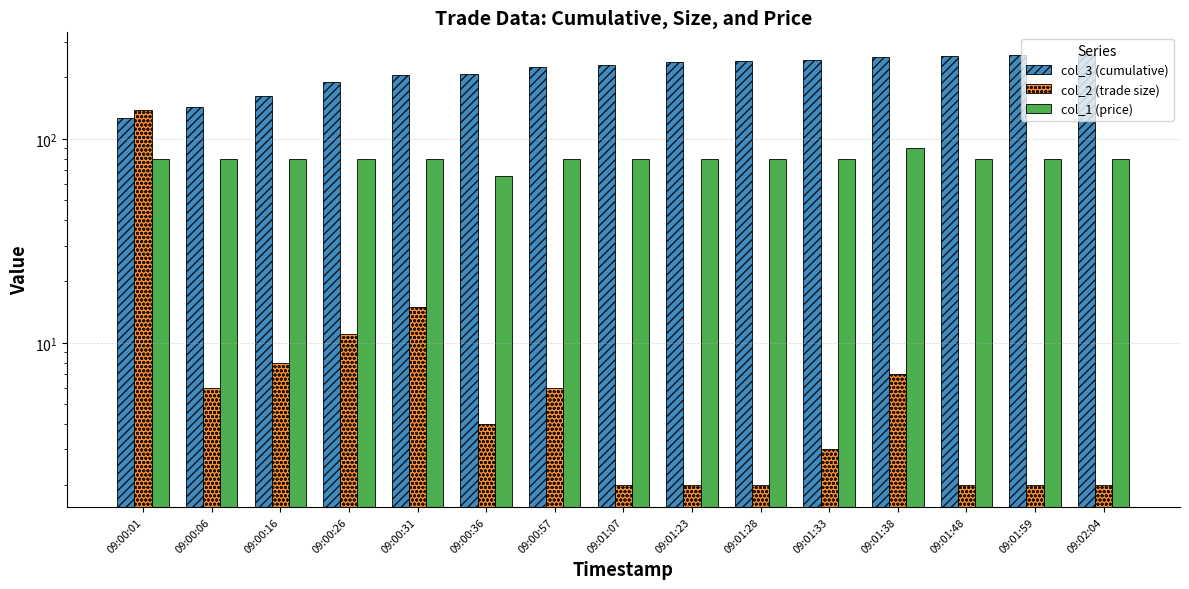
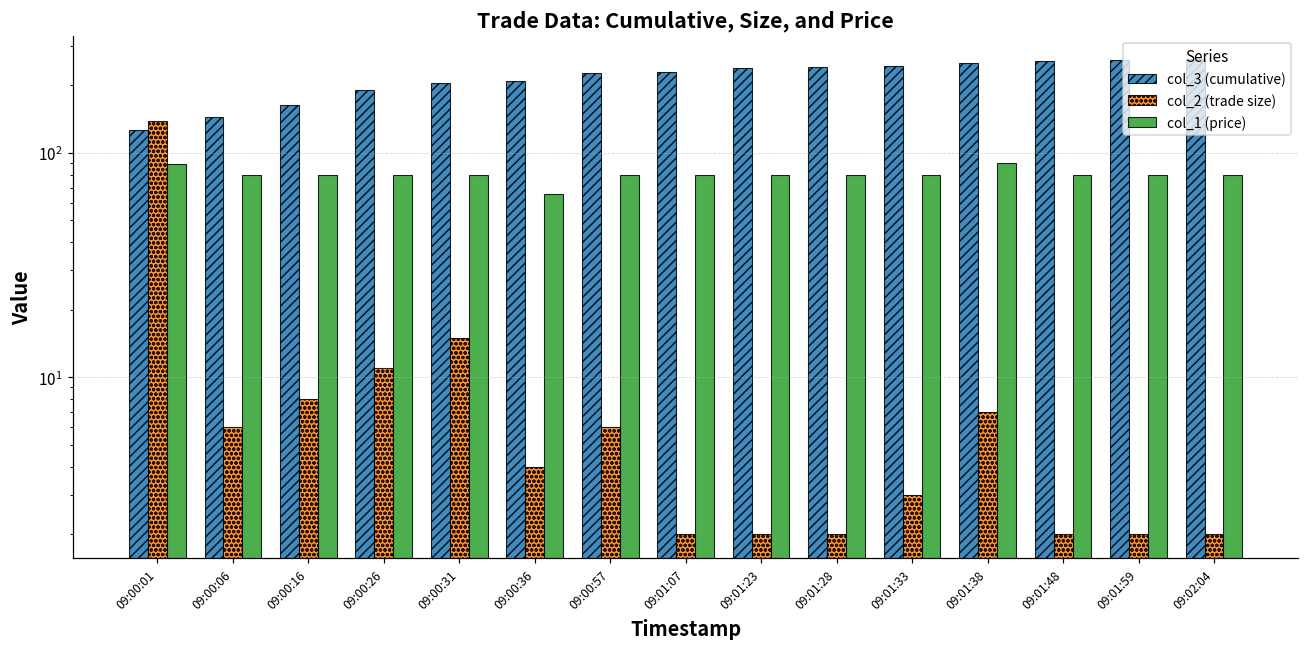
col_1 (price), 09:00:01: 80 -> 90
